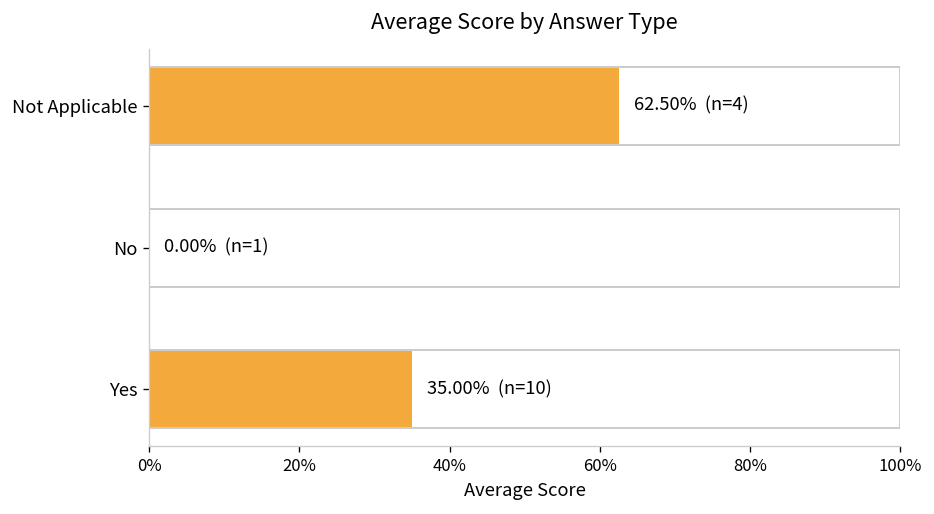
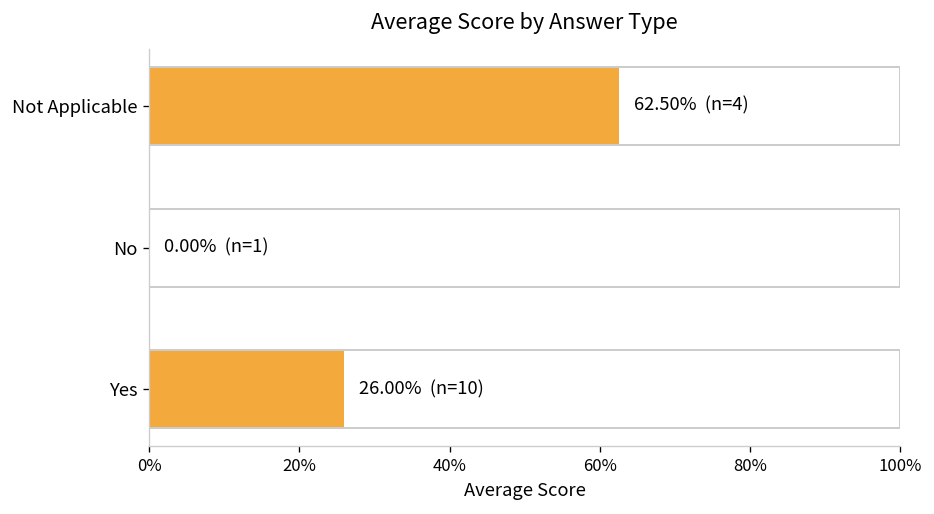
Yes: 35.00% -> 26.00%
